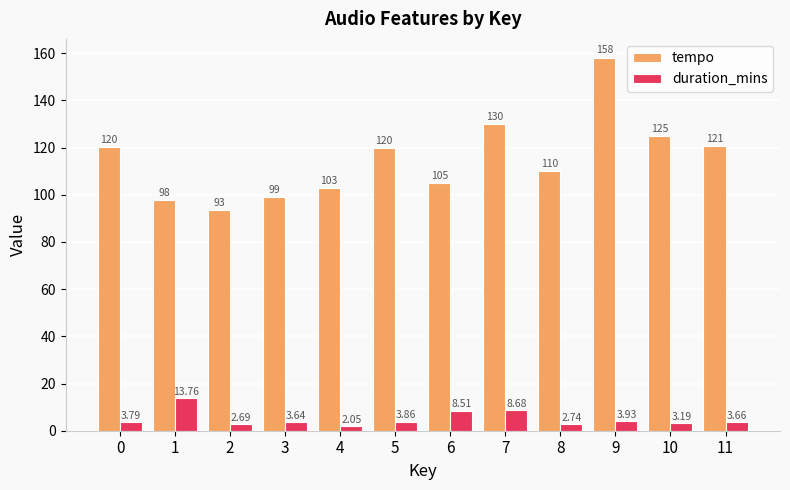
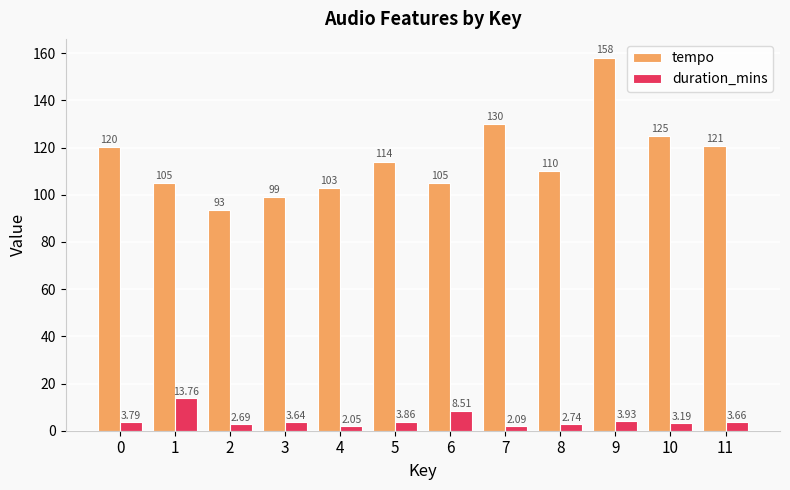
tempo, 1: 98 -> 105
tempo, 5: 120 -> 114
duration_mins, 7: 8.68 -> 2.09
